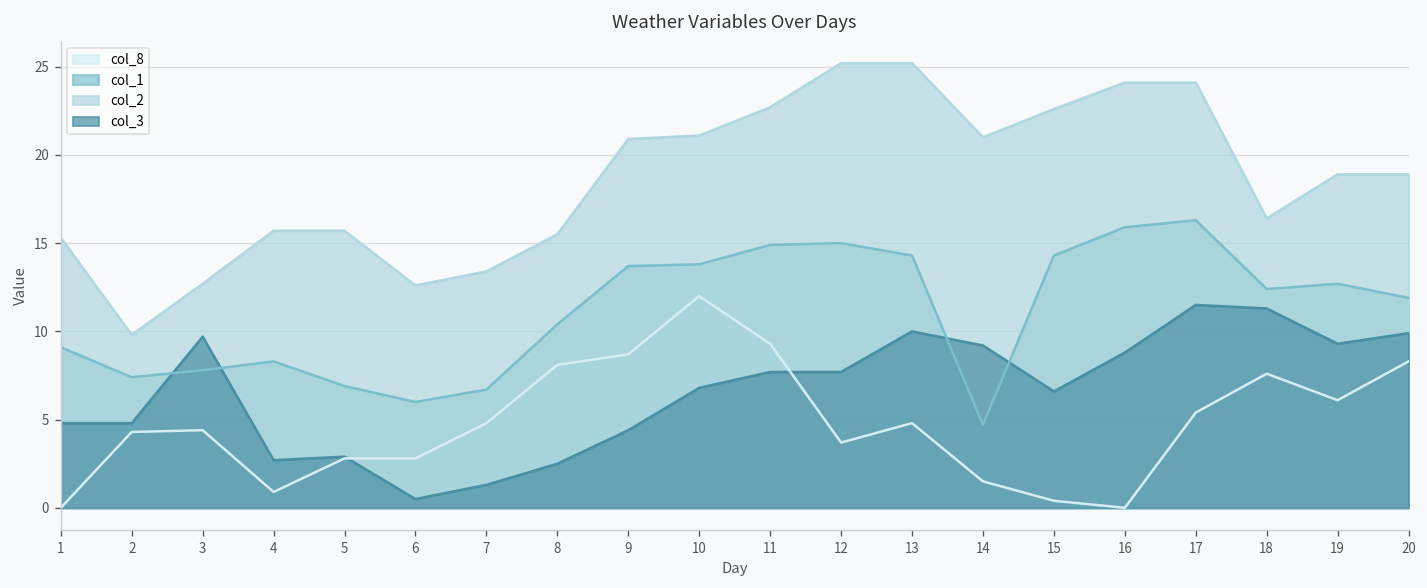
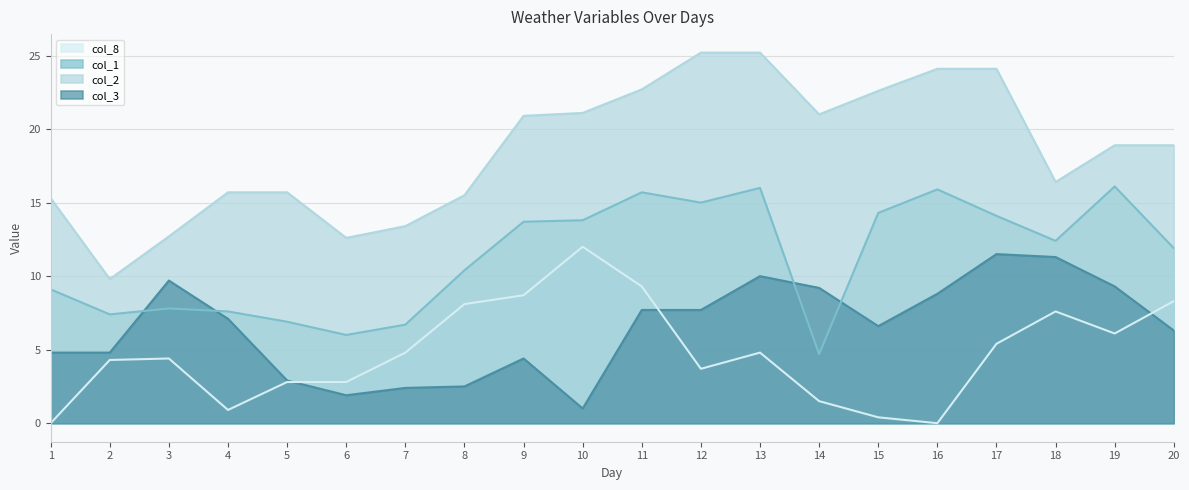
col_1, 4: 8.3 -> 7.6
col_3, 4: 2.7 -> 7.1
col_3, 6: 0.5 -> 1.9
col_3, 7: 1.3 -> 2.4
col_3, 10: 6.8 -> 1.0
col_1, 11: 14.9 -> 15.7
col_1, 13: 14.3 -> 16.0
col_1, 17: 16.3 -> 14.1
col_1, 19: 12.7 -> 16.1
col_3, 20: 9.9 -> 6.3
